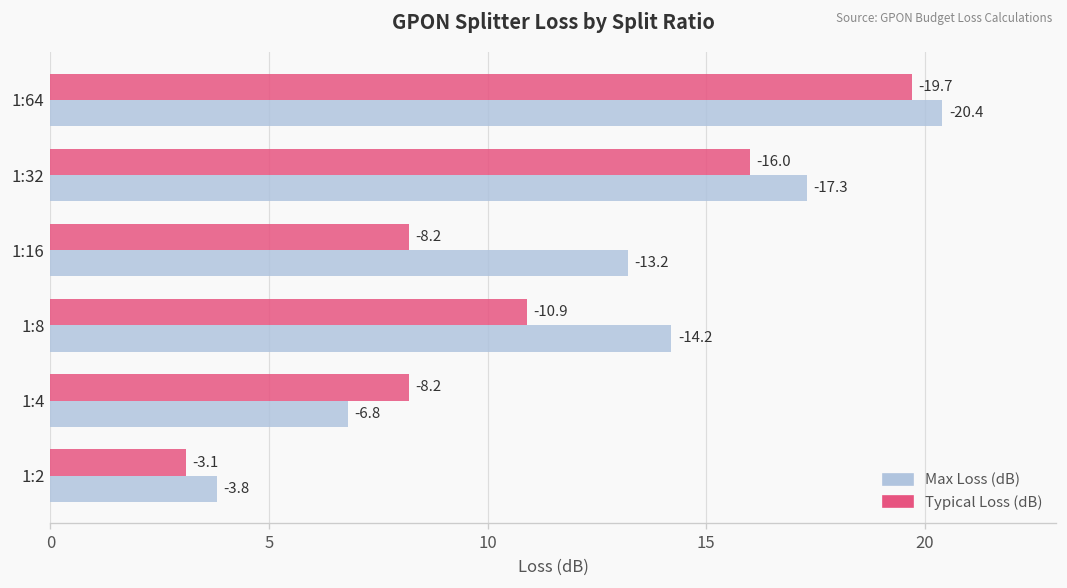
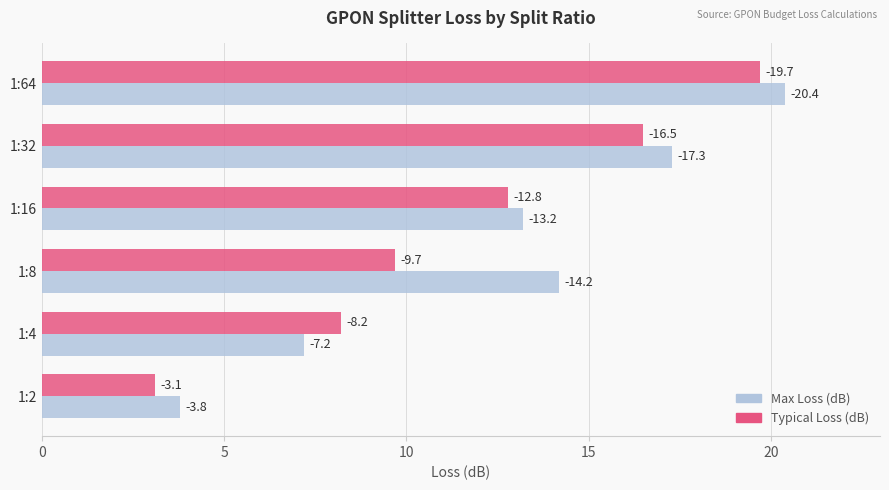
Typical Loss (dB), 1:32: -16.0 -> -16.5
Typical Loss (dB), 1:16: -8.2 -> -12.8
Typical Loss (dB), 1:8: -10.9 -> -9.7
Max Loss (dB), 1:4: -6.8 -> -7.2
